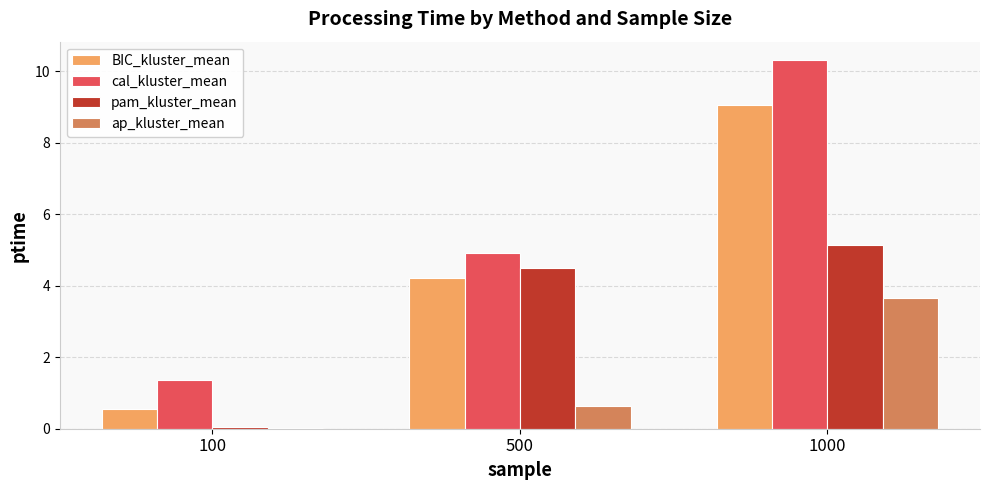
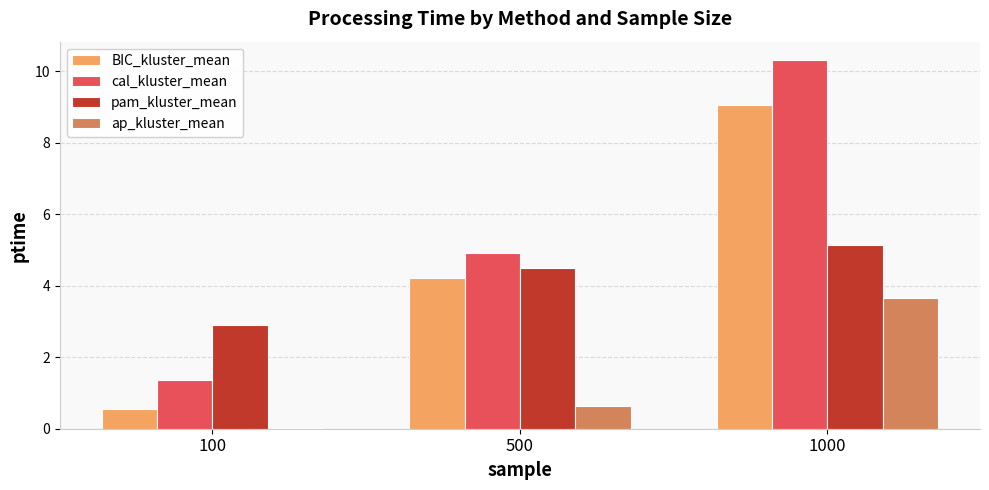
pam_kluster_mean, 100: 0.0 -> 2.9
